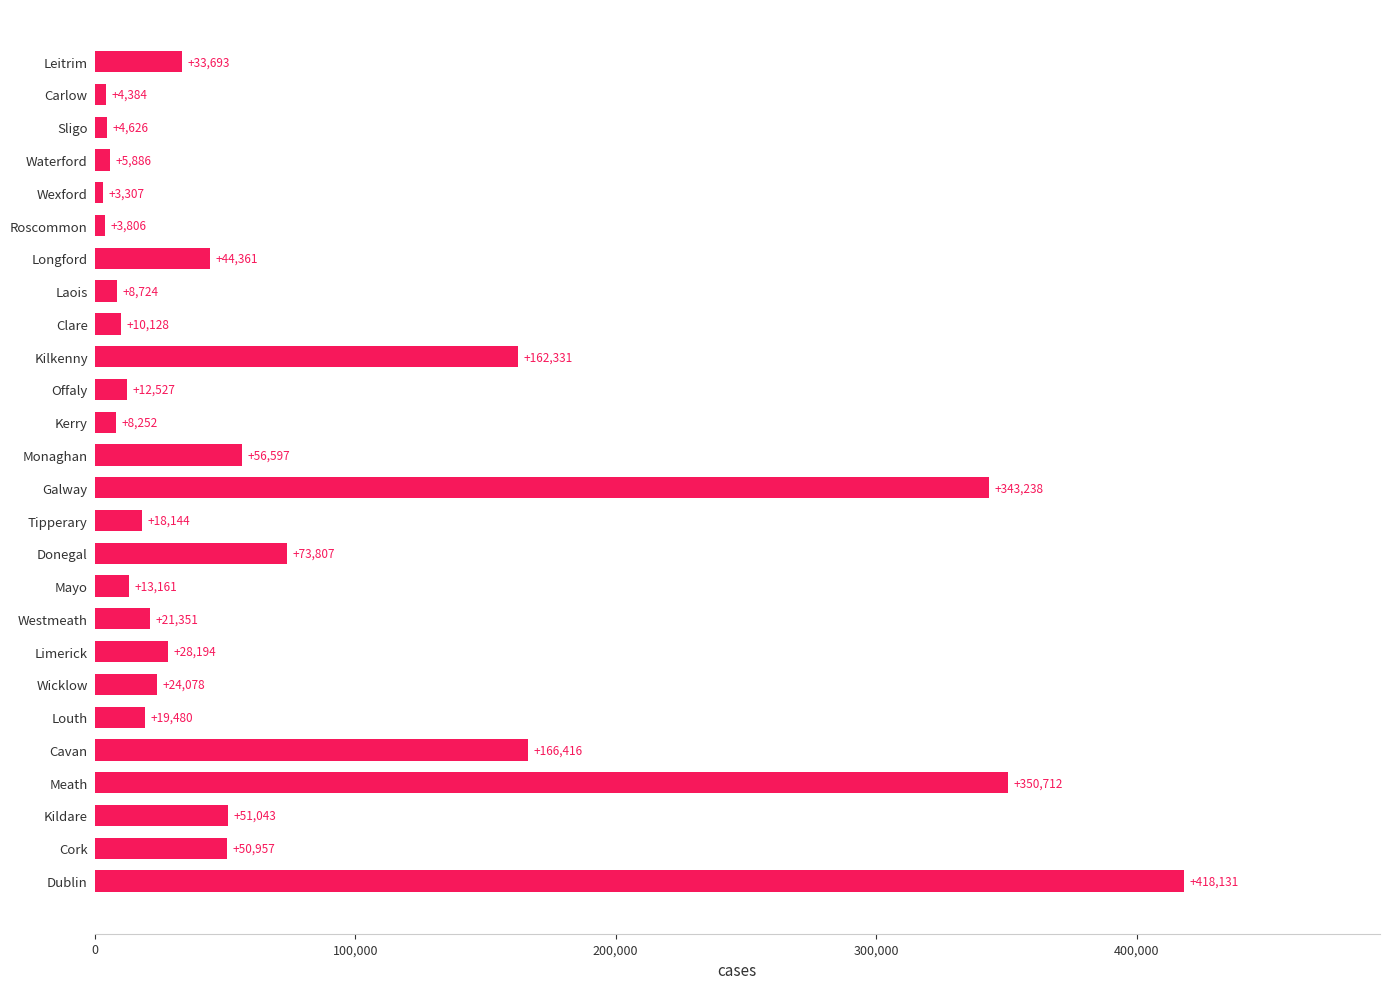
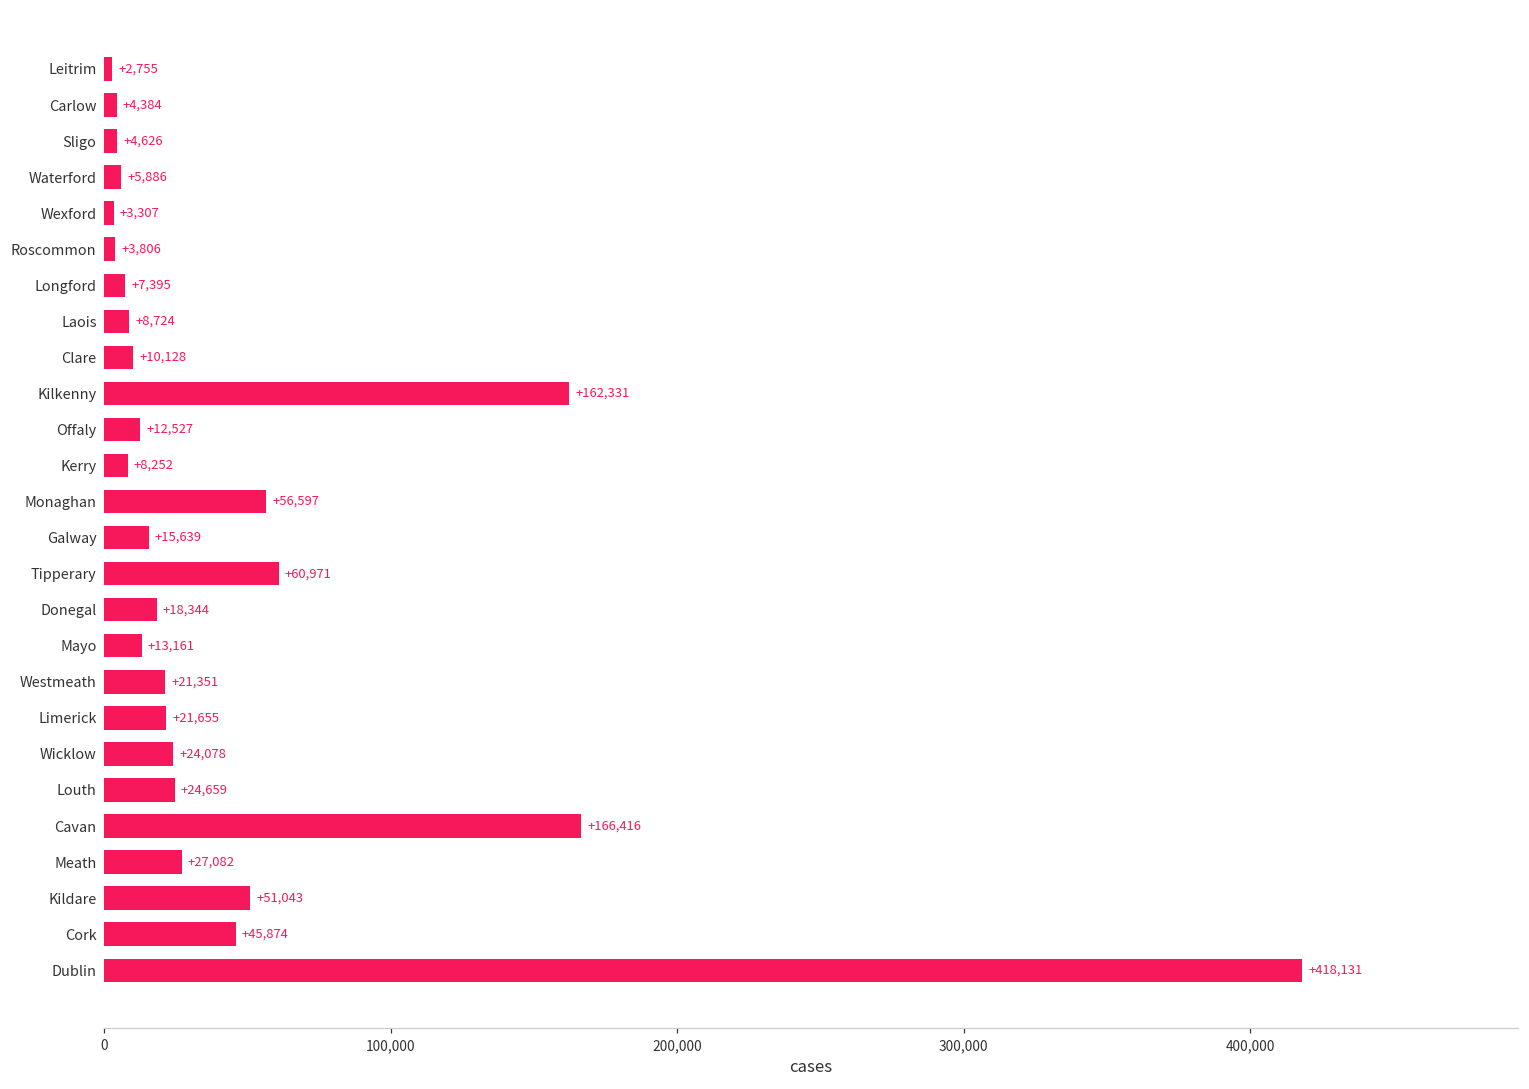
Leitrim: +33,693 -> +2,755
Longford: +44,361 -> +7,395
Galway: +343,238 -> +15,639
Tipperary: +18,144 -> +60,971
Donegal: +73,807 -> +18,344
Limerick: +28,194 -> +21,655
Louth: +19,480 -> +24,659
Meath: +350,712 -> +27,082
Cork: +50,957 -> +45,874
